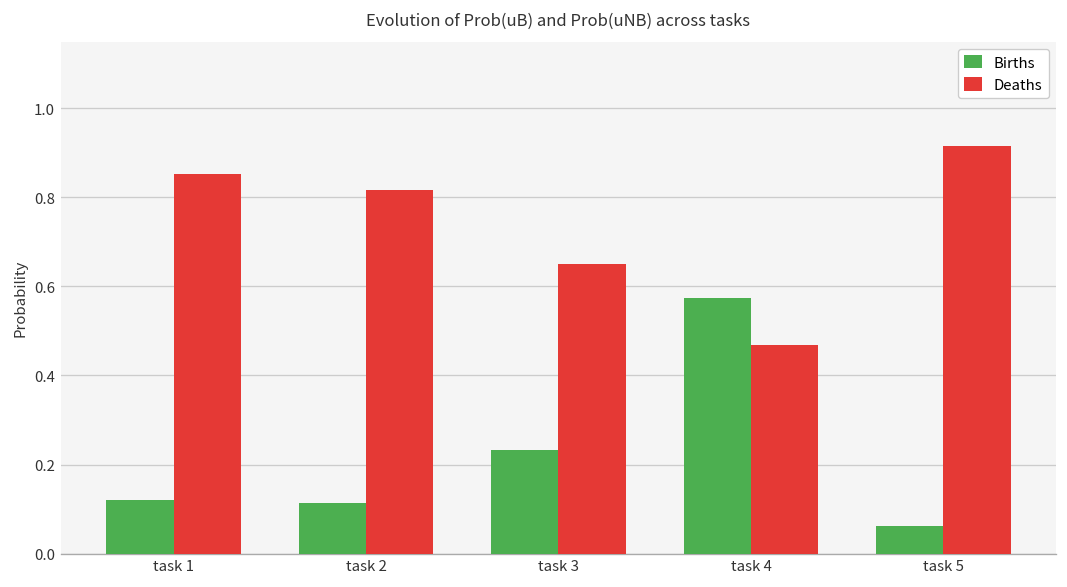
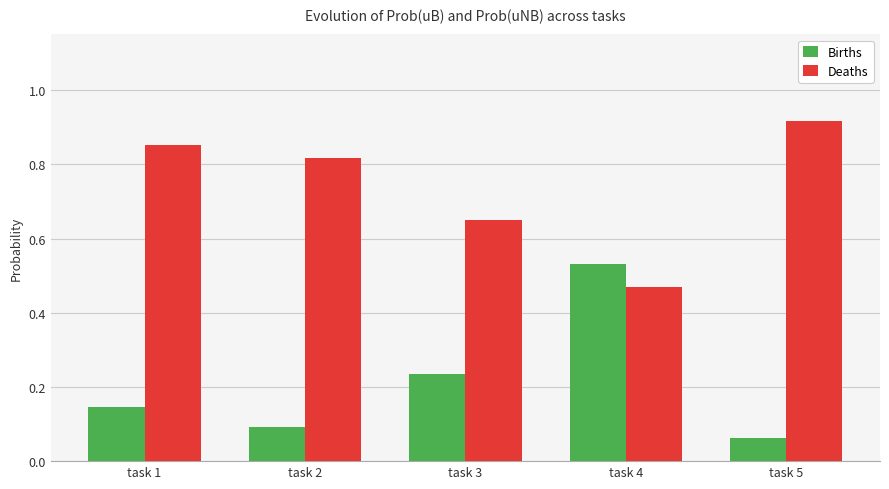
Births, task 1: 0.12 -> 0.15
Births, task 2: 0.11 -> 0.09
Births, task 4: 0.57 -> 0.53
